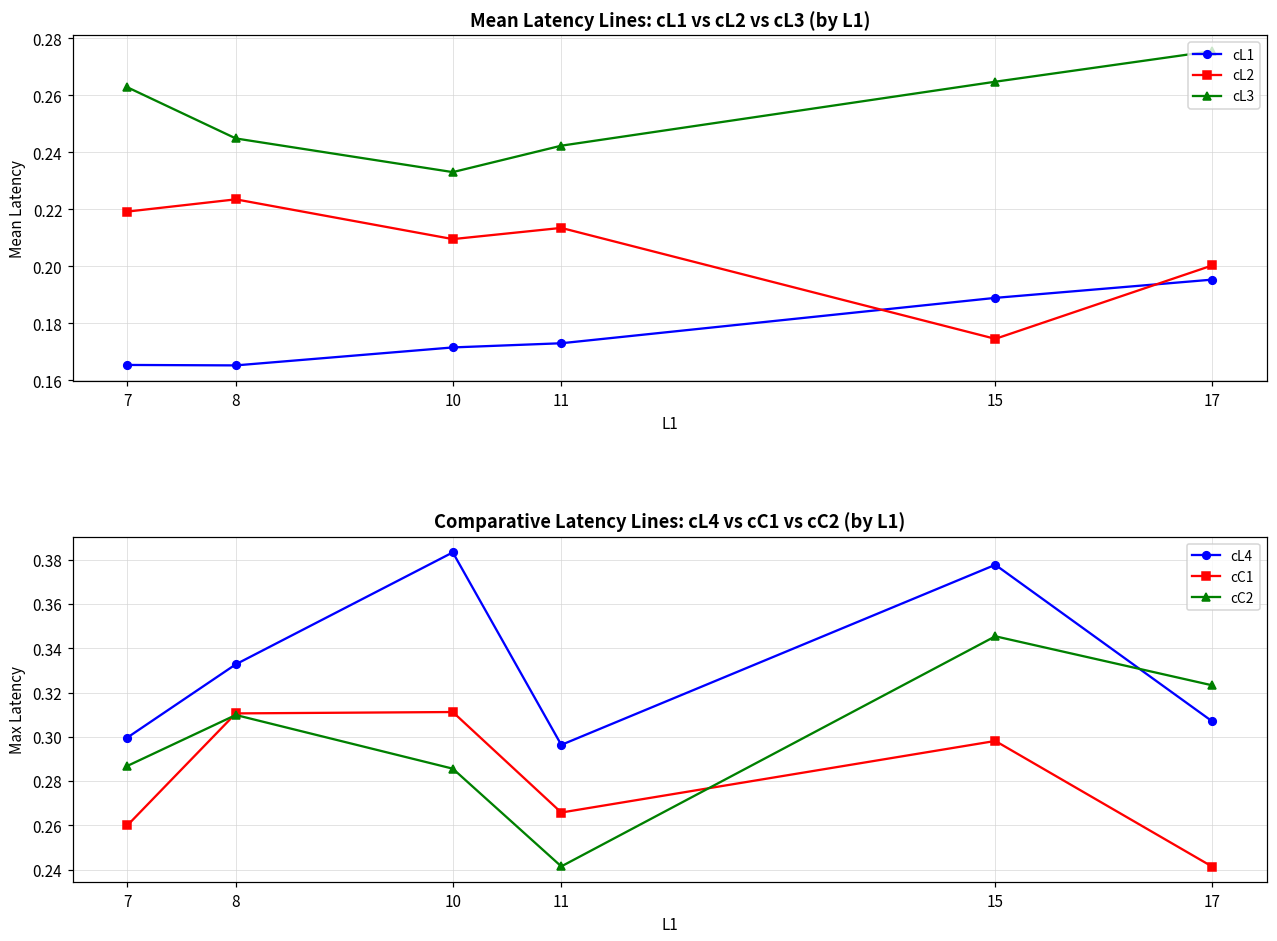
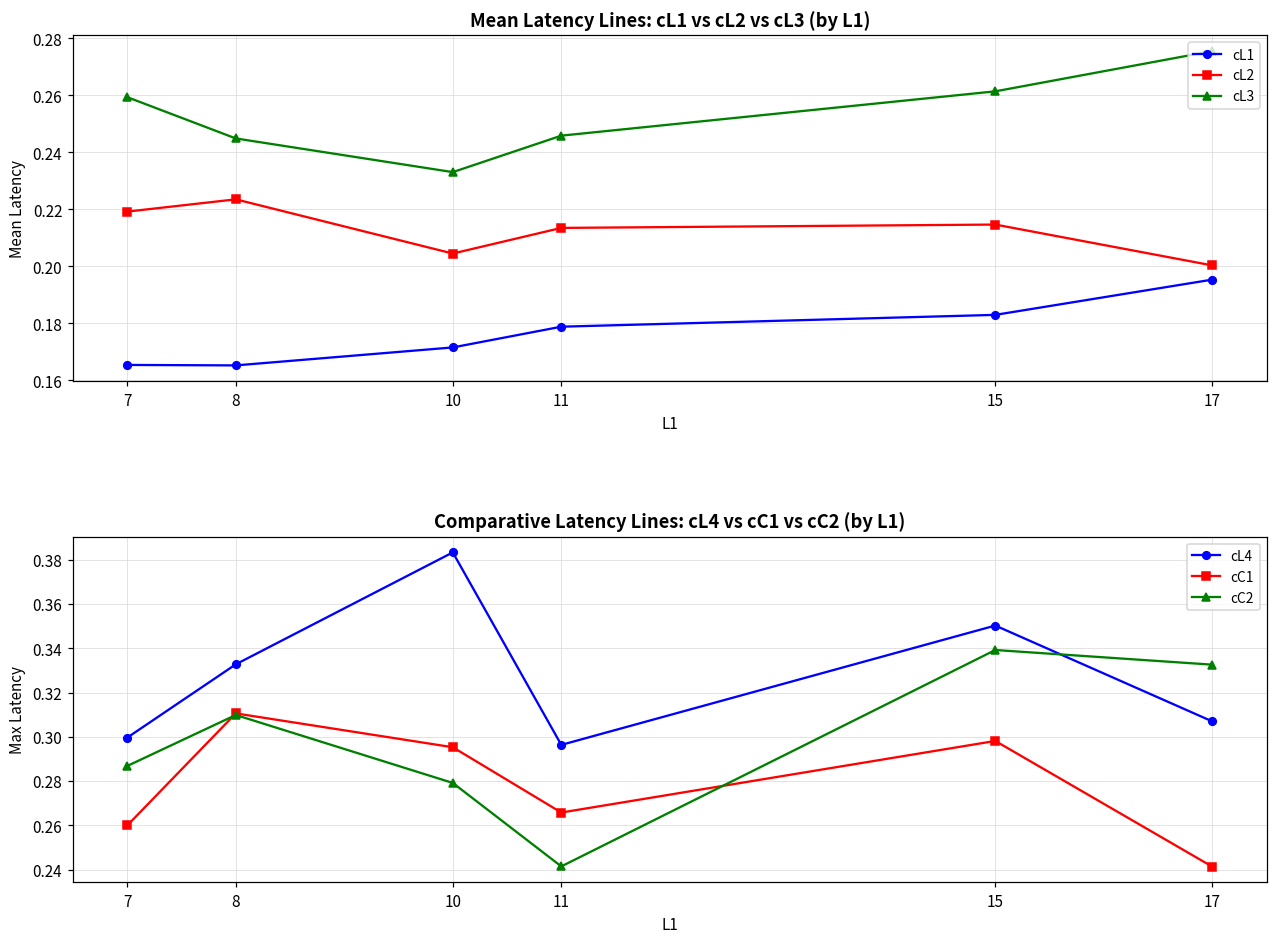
Mean Latency Lines: cL1 vs cL2 vs cL3 (by L1), cL3, 7: 0.263 -> 0.259
Mean Latency Lines: cL1 vs cL2 vs cL3 (by L1), cL2, 10: 0.210 -> 0.204
Mean Latency Lines: cL1 vs cL2 vs cL3 (by L1), cL1, 11: 0.173 -> 0.179
Mean Latency Lines: cL1 vs cL2 vs cL3 (by L1), cL3, 11: 0.242 -> 0.246
Mean Latency Lines: cL1 vs cL2 vs cL3 (by L1), cL1, 15: 0.189 -> 0.183
Mean Latency Lines: cL1 vs cL2 vs cL3 (by L1), cL2, 15: 0.175 -> 0.215
Mean Latency Lines: cL1 vs cL2 vs cL3 (by L1), cL3, 15: 0.265 -> 0.261
Comparative Latency Lines: cL4 vs cC1 vs cC2 (by L1), cC1, 10: 0.311 -> 0.295
Comparative Latency Lines: cL4 vs cC1 vs cC2 (by L1), cC2, 10: 0.286 -> 0.279
Comparative Latency Lines: cL4 vs cC1 vs cC2 (by L1), cL4, 15: 0.378 -> 0.350
Comparative Latency Lines: cL4 vs cC1 vs cC2 (by L1), cC2, 15: 0.345 -> 0.339
Comparative Latency Lines: cL4 vs cC1 vs cC2 (by L1), cC2, 17: 0.323 -> 0.333
